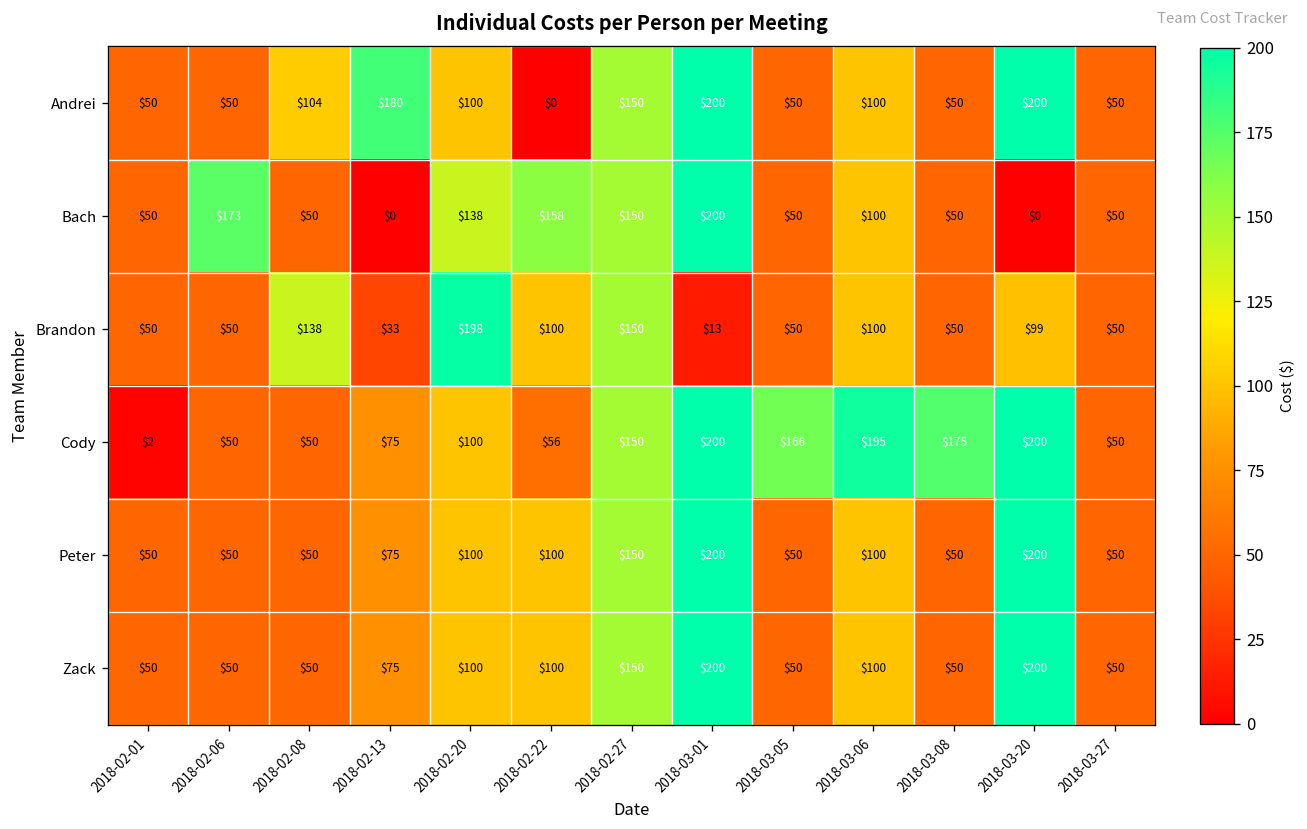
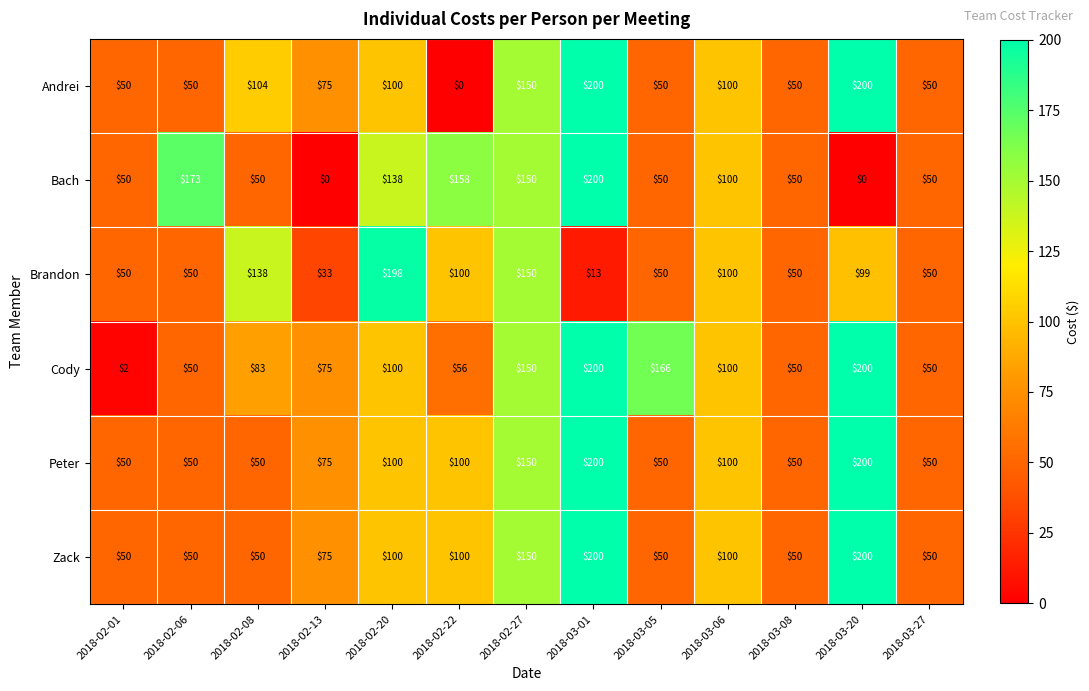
Andrei, 2018-02-13: $180 -> $75
Cody, 2018-02-08: $50 -> $83
Cody, 2018-03-06: $195 -> $100
Cody, 2018-03-08: $175 -> $50
